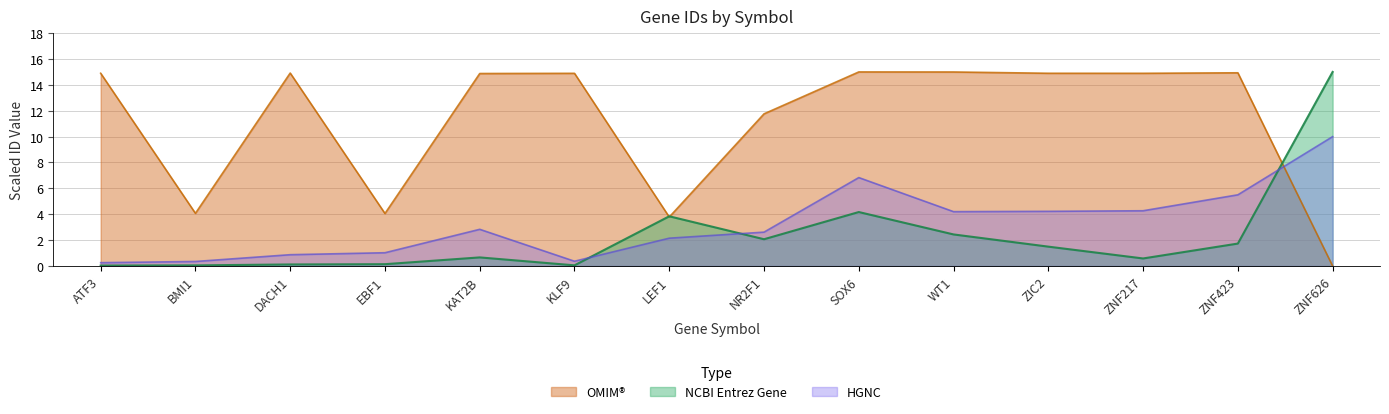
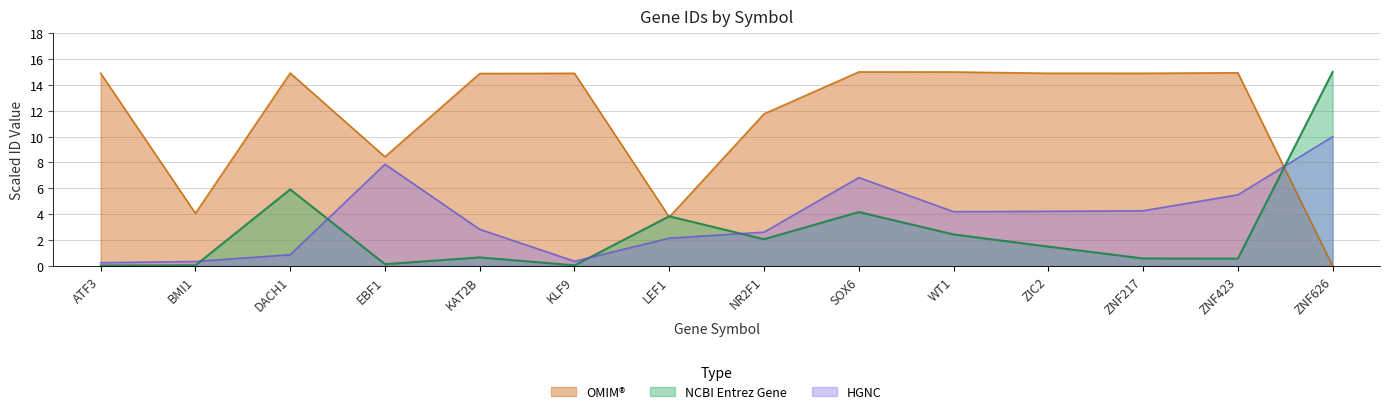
NCBI Entrez Gene, DACH1: 0.1 -> 5.9
OMIM®, EBF1: 4.1 -> 8.4
HGNC, EBF1: 1.0 -> 7.9
NCBI Entrez Gene, ZNF423: 1.7 -> 0.6
